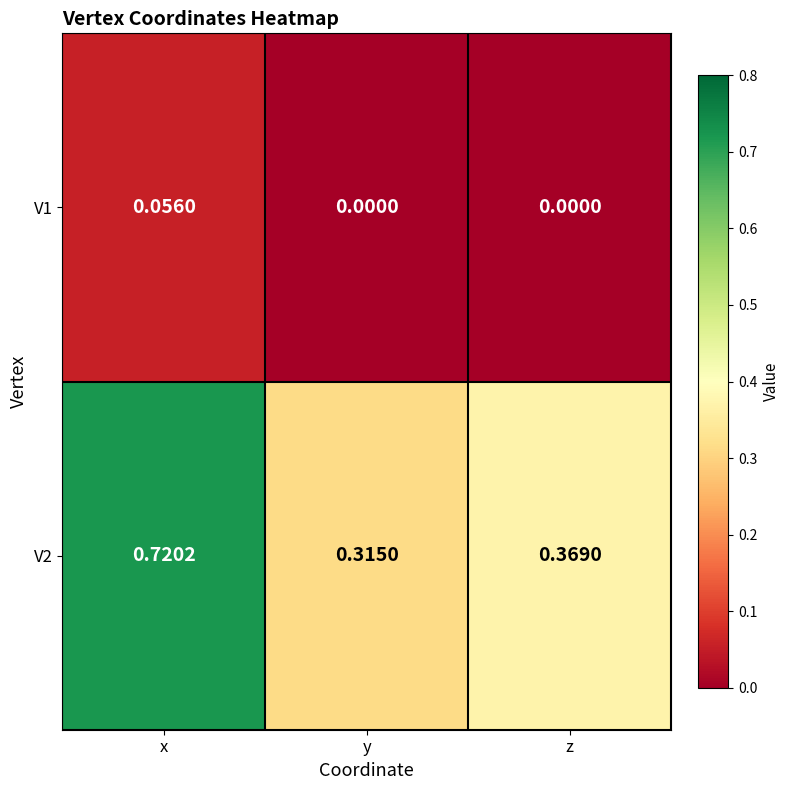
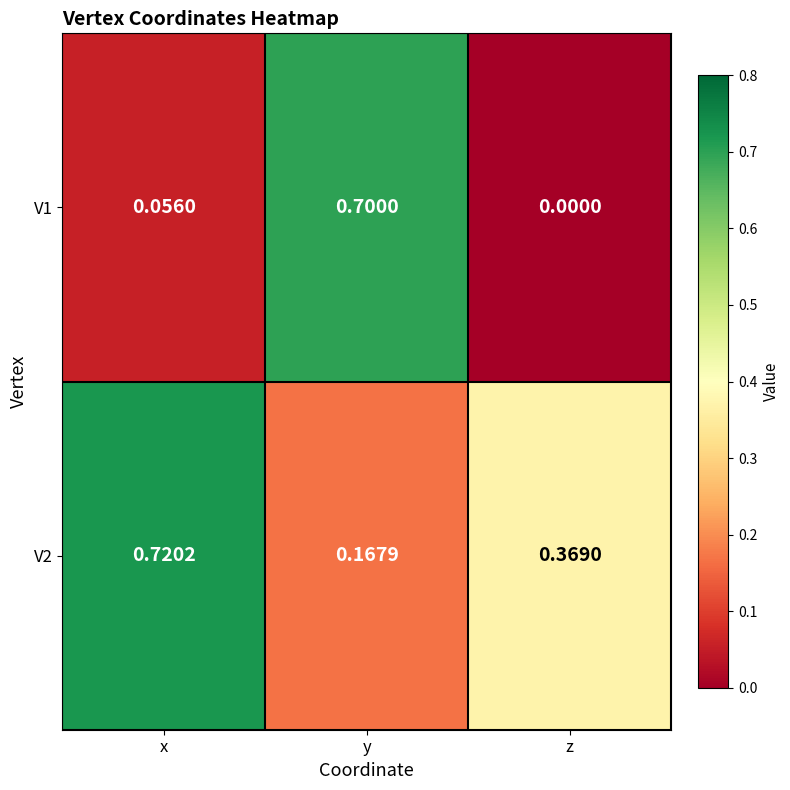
V1, y: 0.0000 -> 0.7000
V2, y: 0.3150 -> 0.1679
